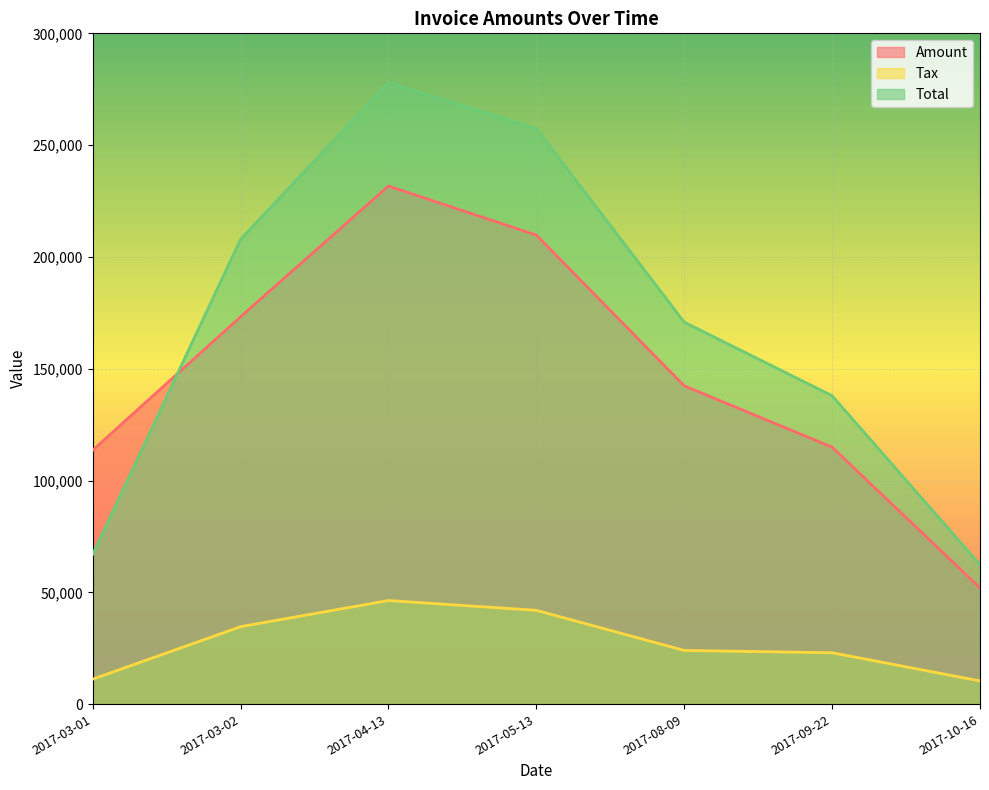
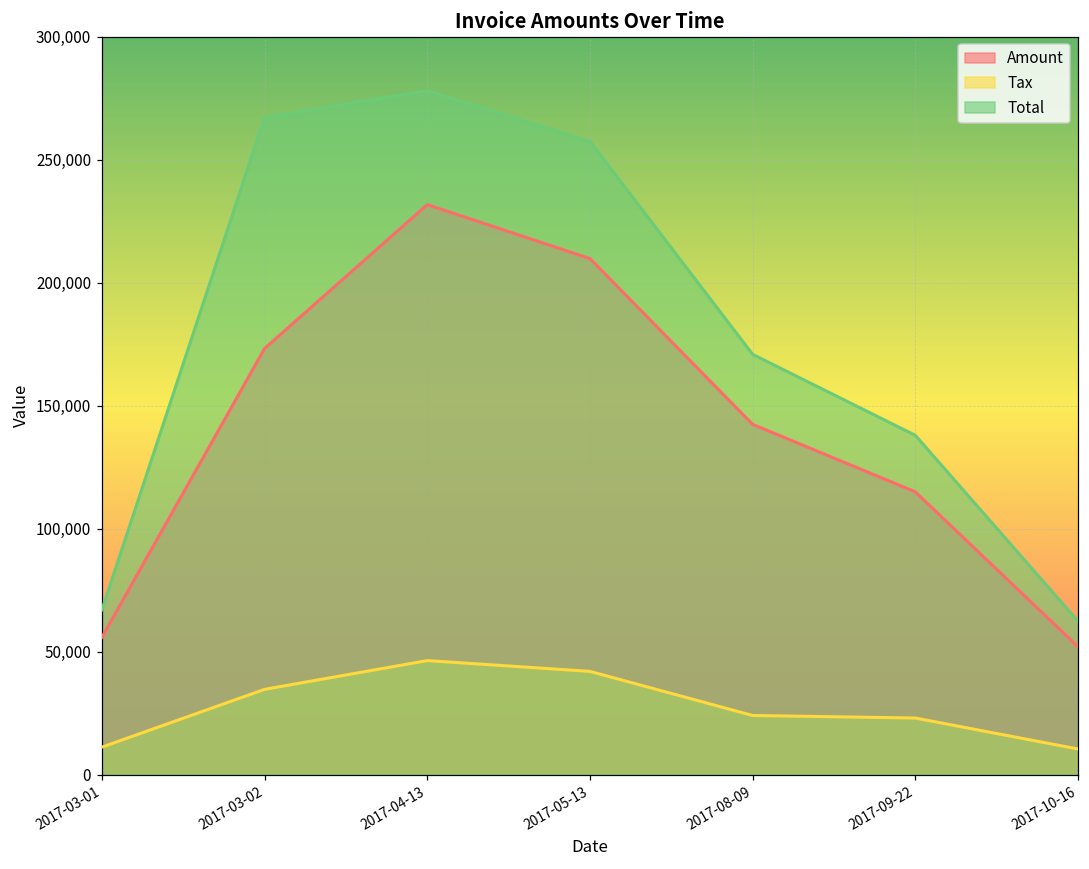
Amount, 2017-03-01: 114,000 -> 56,000
Total, 2017-03-02: 208,000 -> 267,000
